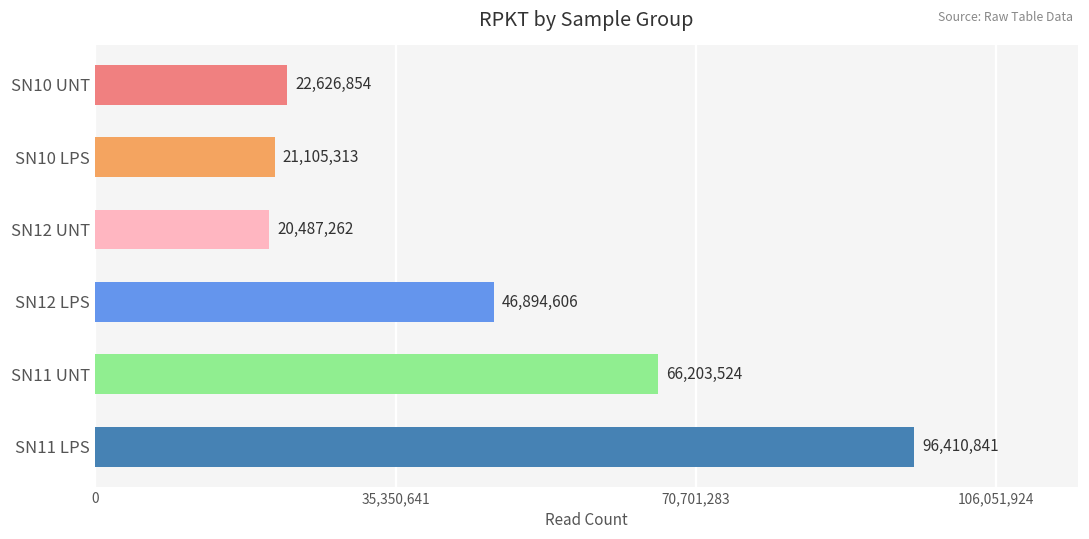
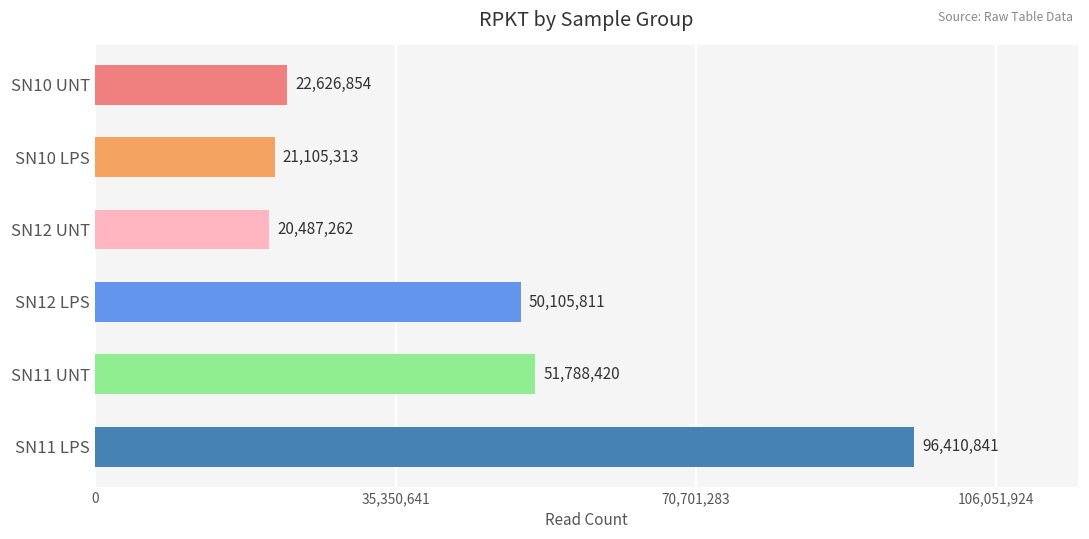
SN12 LPS: 46,894,606 -> 50,105,811
SN11 UNT: 66,203,524 -> 51,788,420
